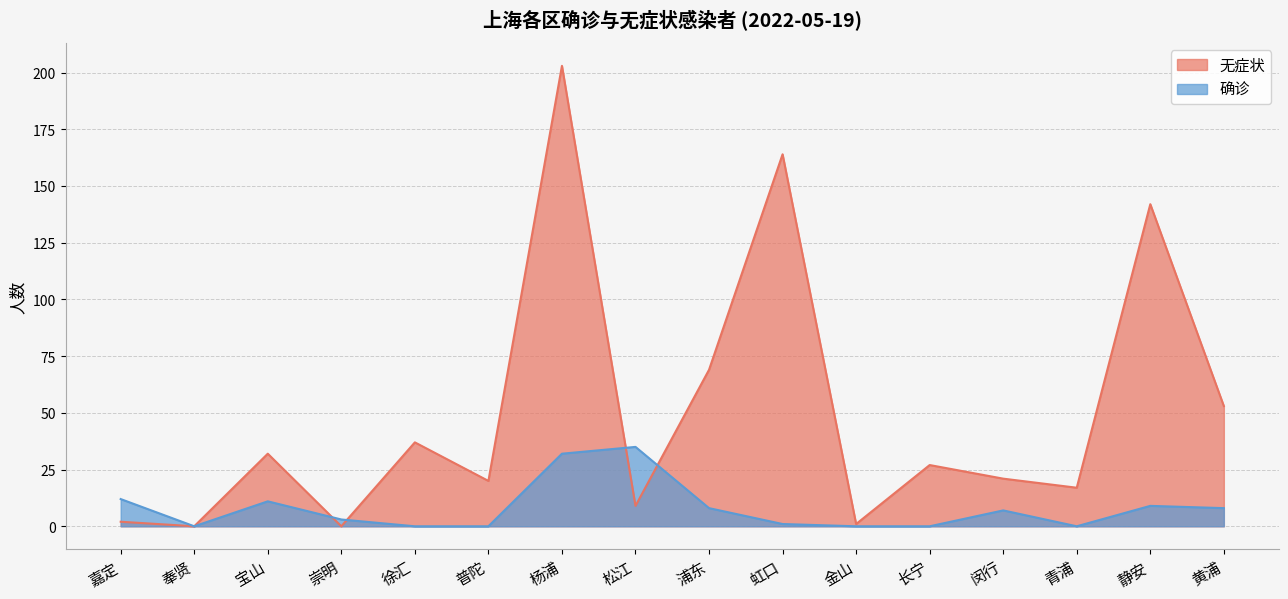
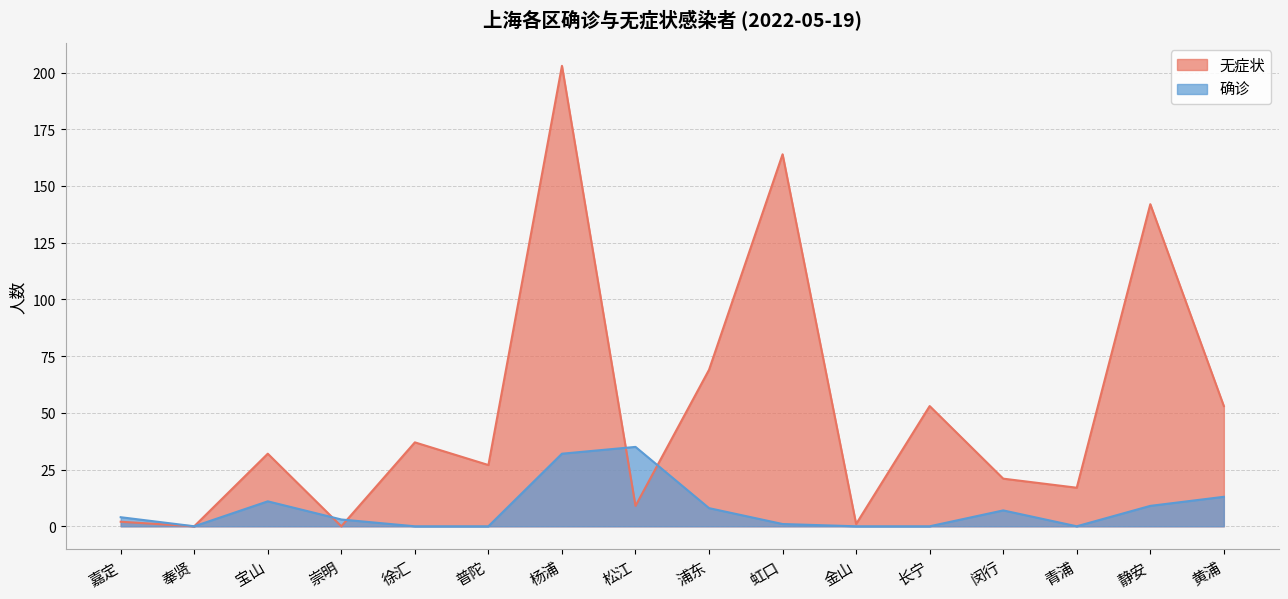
确诊, 嘉定: 12 -> 4
无症状, 普陀: 20 -> 27
无症状, 长宁: 27 -> 53
确诊, 黄浦: 8 -> 13
